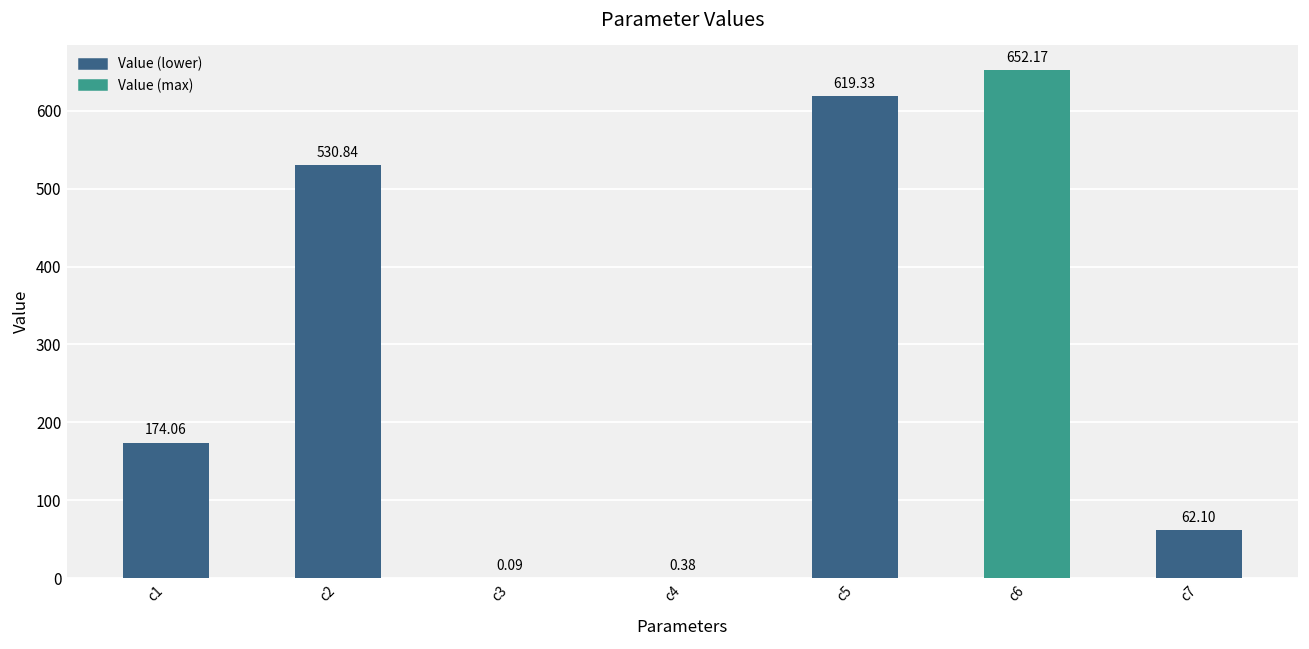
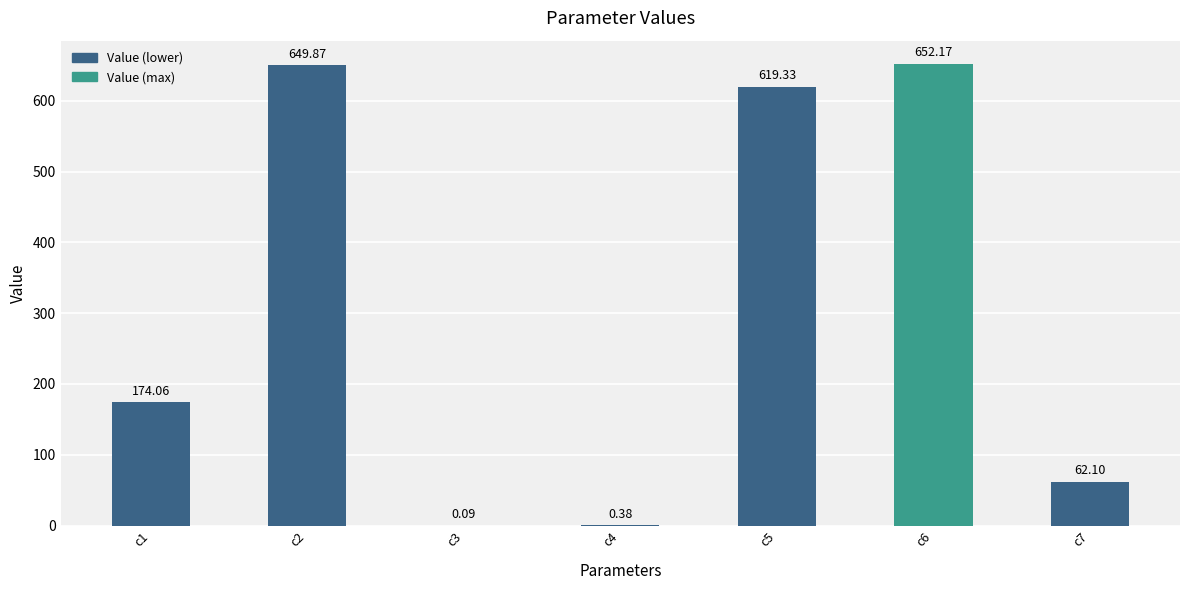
c2: 530.84 -> 649.87
